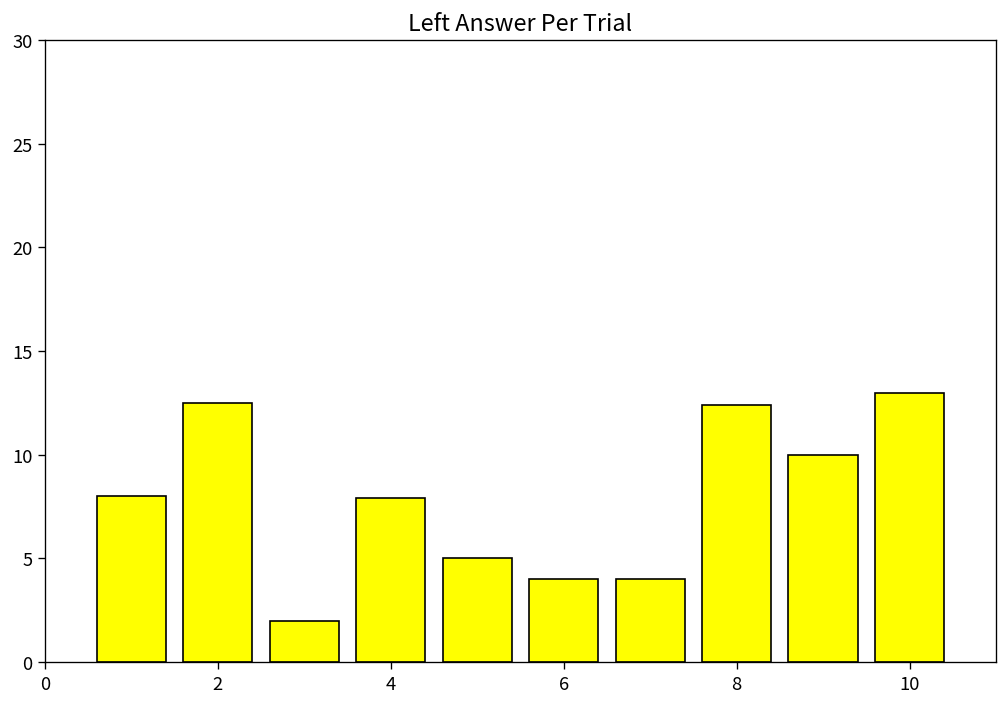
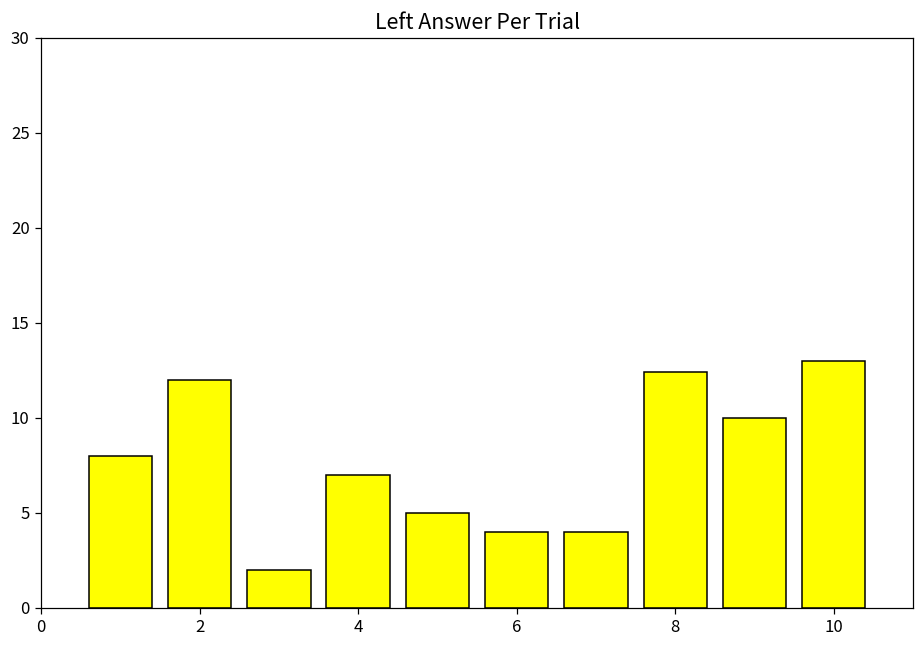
2: 12.5 -> 12.0
4: 7.9 -> 7.0
